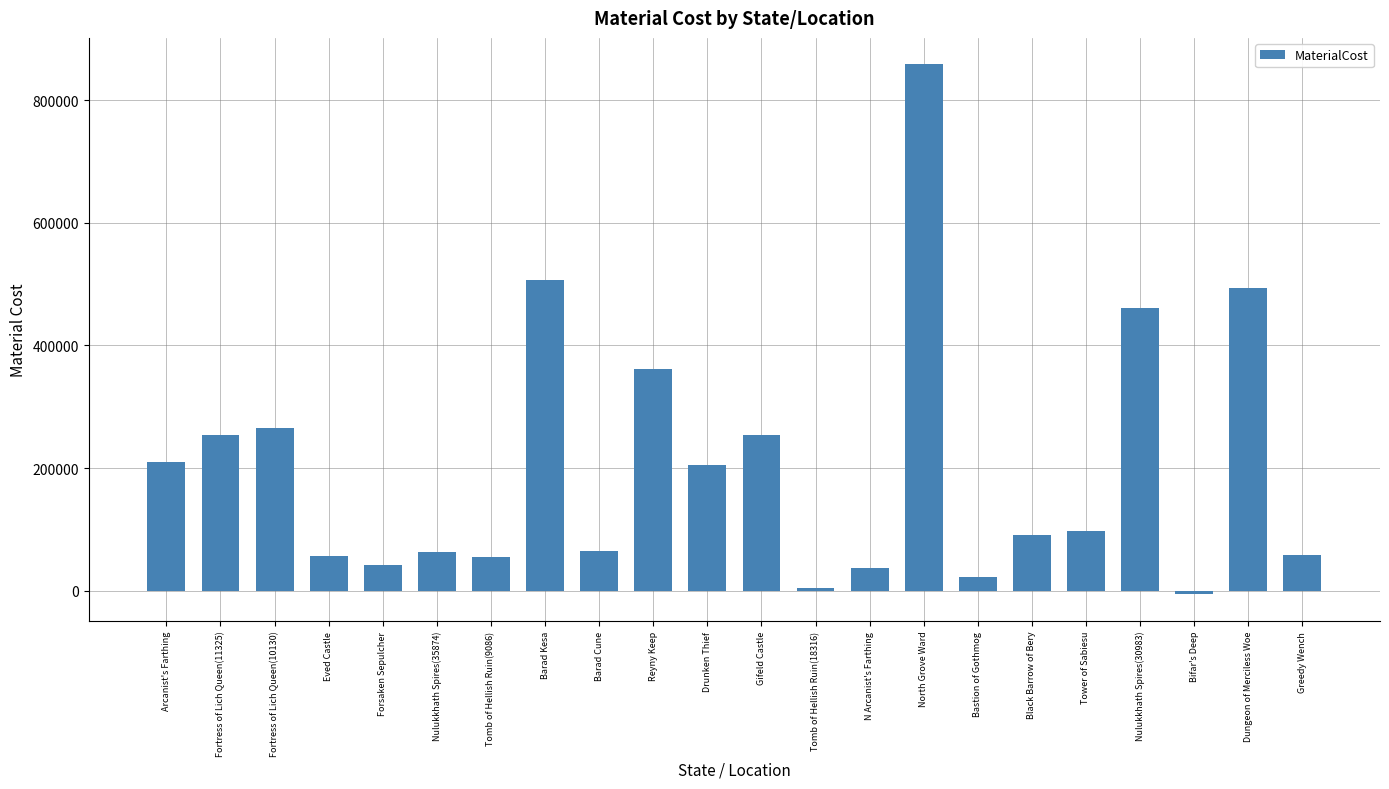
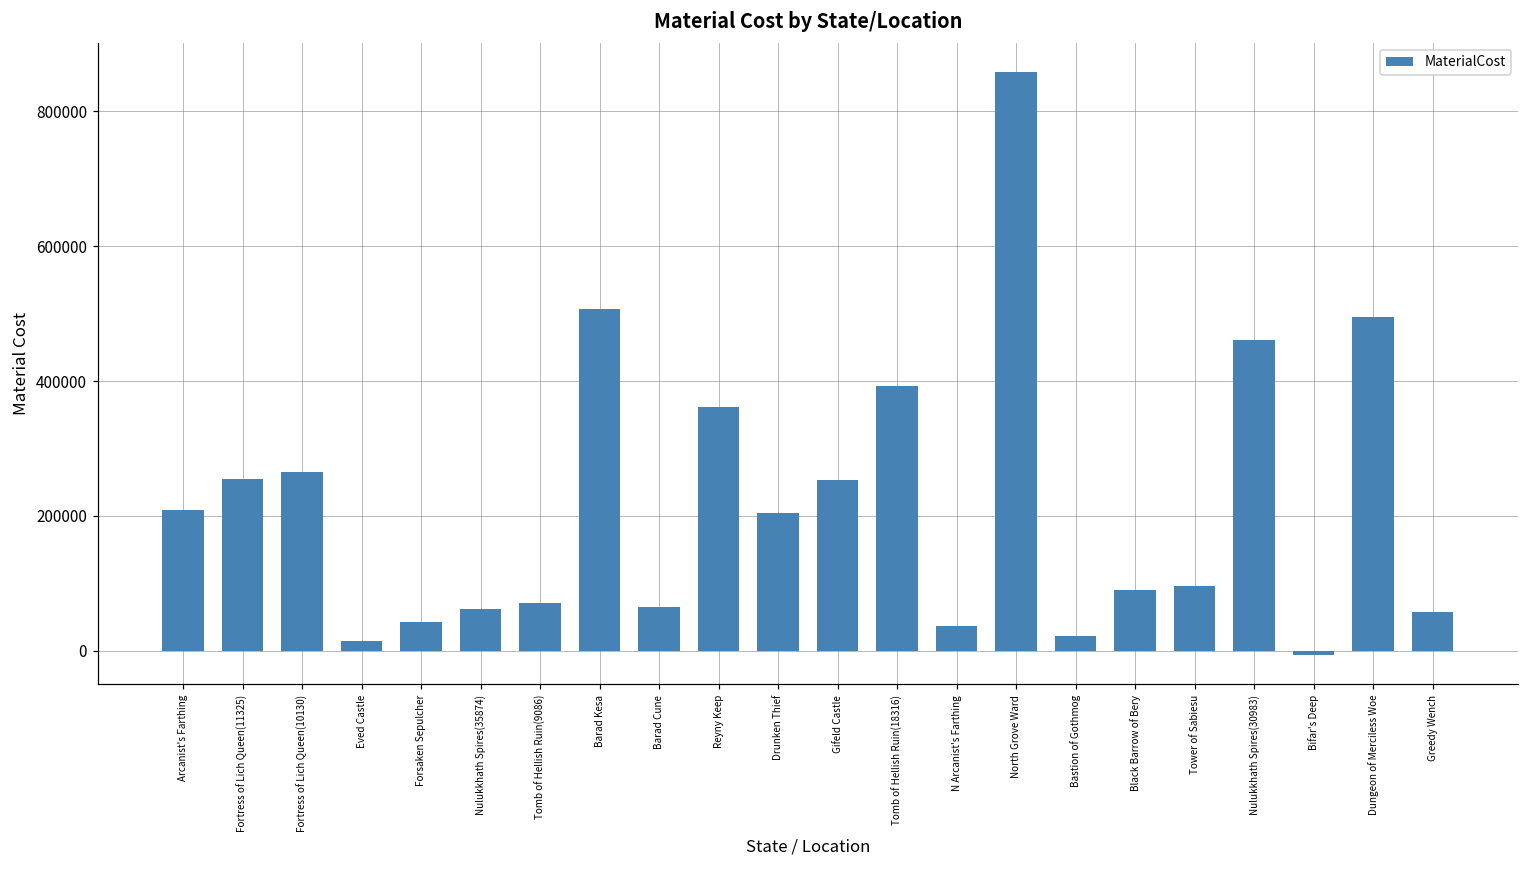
Eved Castle: 60000 -> 10000
Tomb of Hellish Ruin(9086): 60000 -> 70000
Tomb of Hellish Ruin(18316): 0 -> 390000
